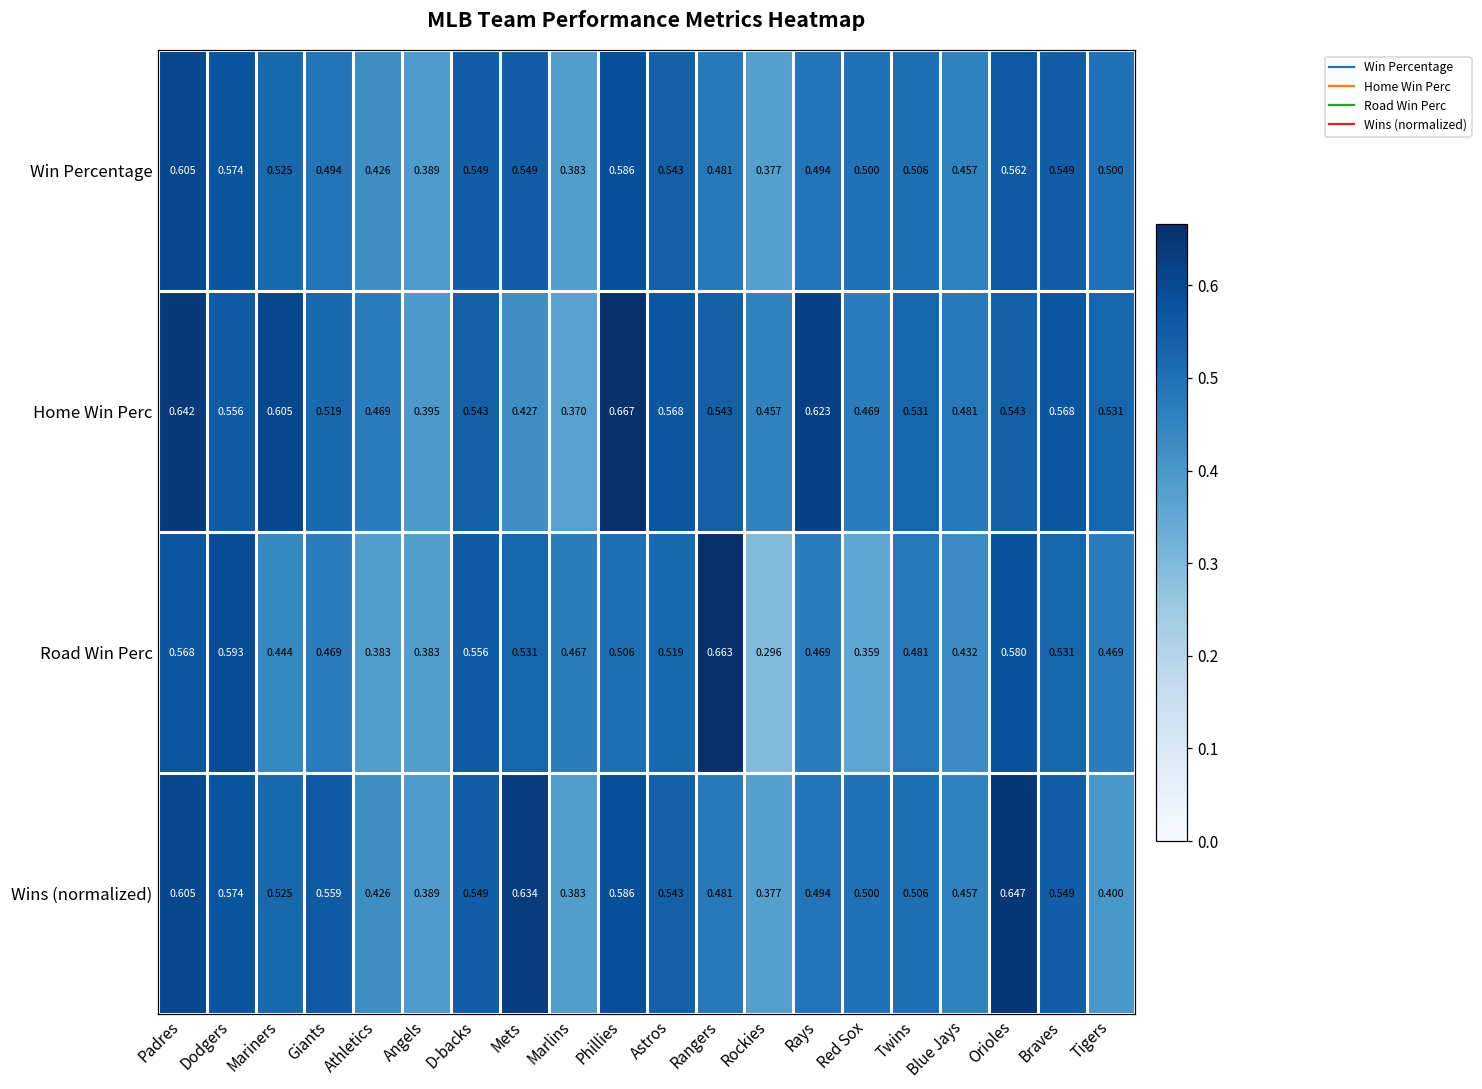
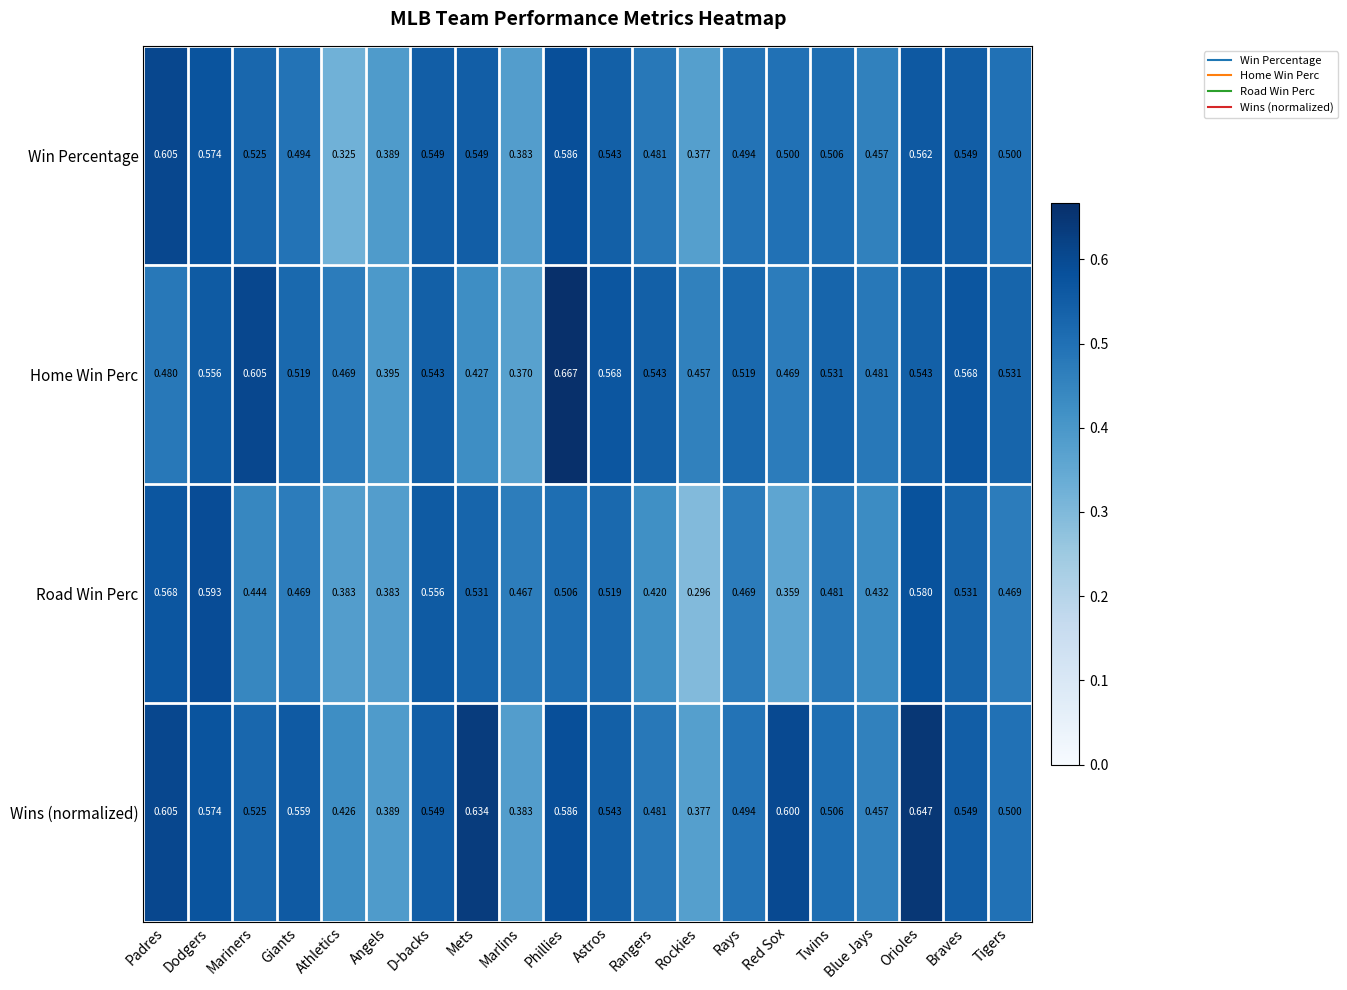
Win Percentage, Athletics: 0.426 -> 0.325
Home Win Perc, Padres: 0.642 -> 0.480
Home Win Perc, Rays: 0.623 -> 0.519
Road Win Perc, Rangers: 0.663 -> 0.420
Wins (normalized), Red Sox: 0.500 -> 0.600
Wins (normalized), Tigers: 0.400 -> 0.500
